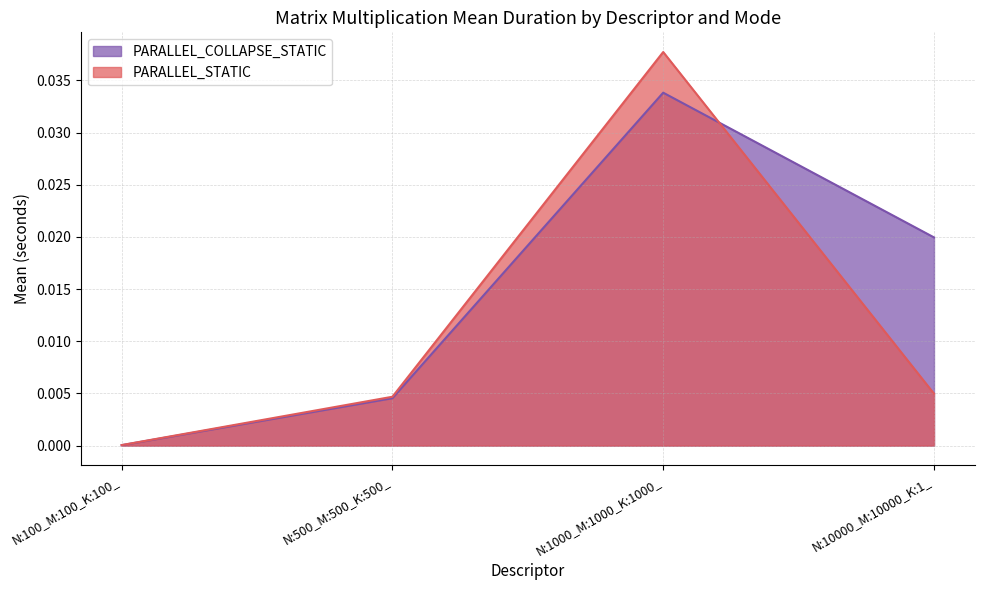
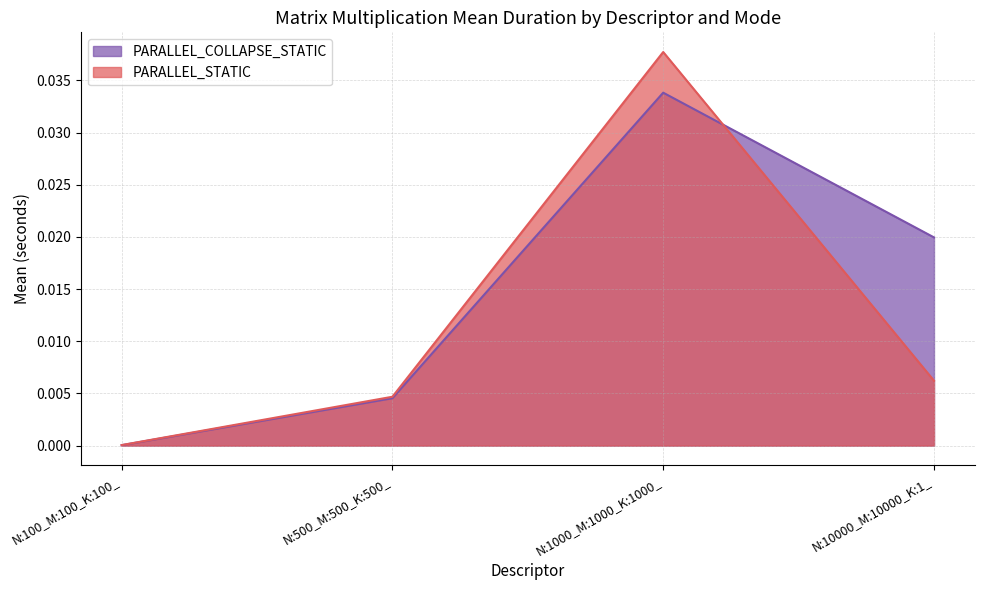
PARALLEL_STATIC, N:10000_M:10000_K:1_: 0.0050 -> 0.0062
